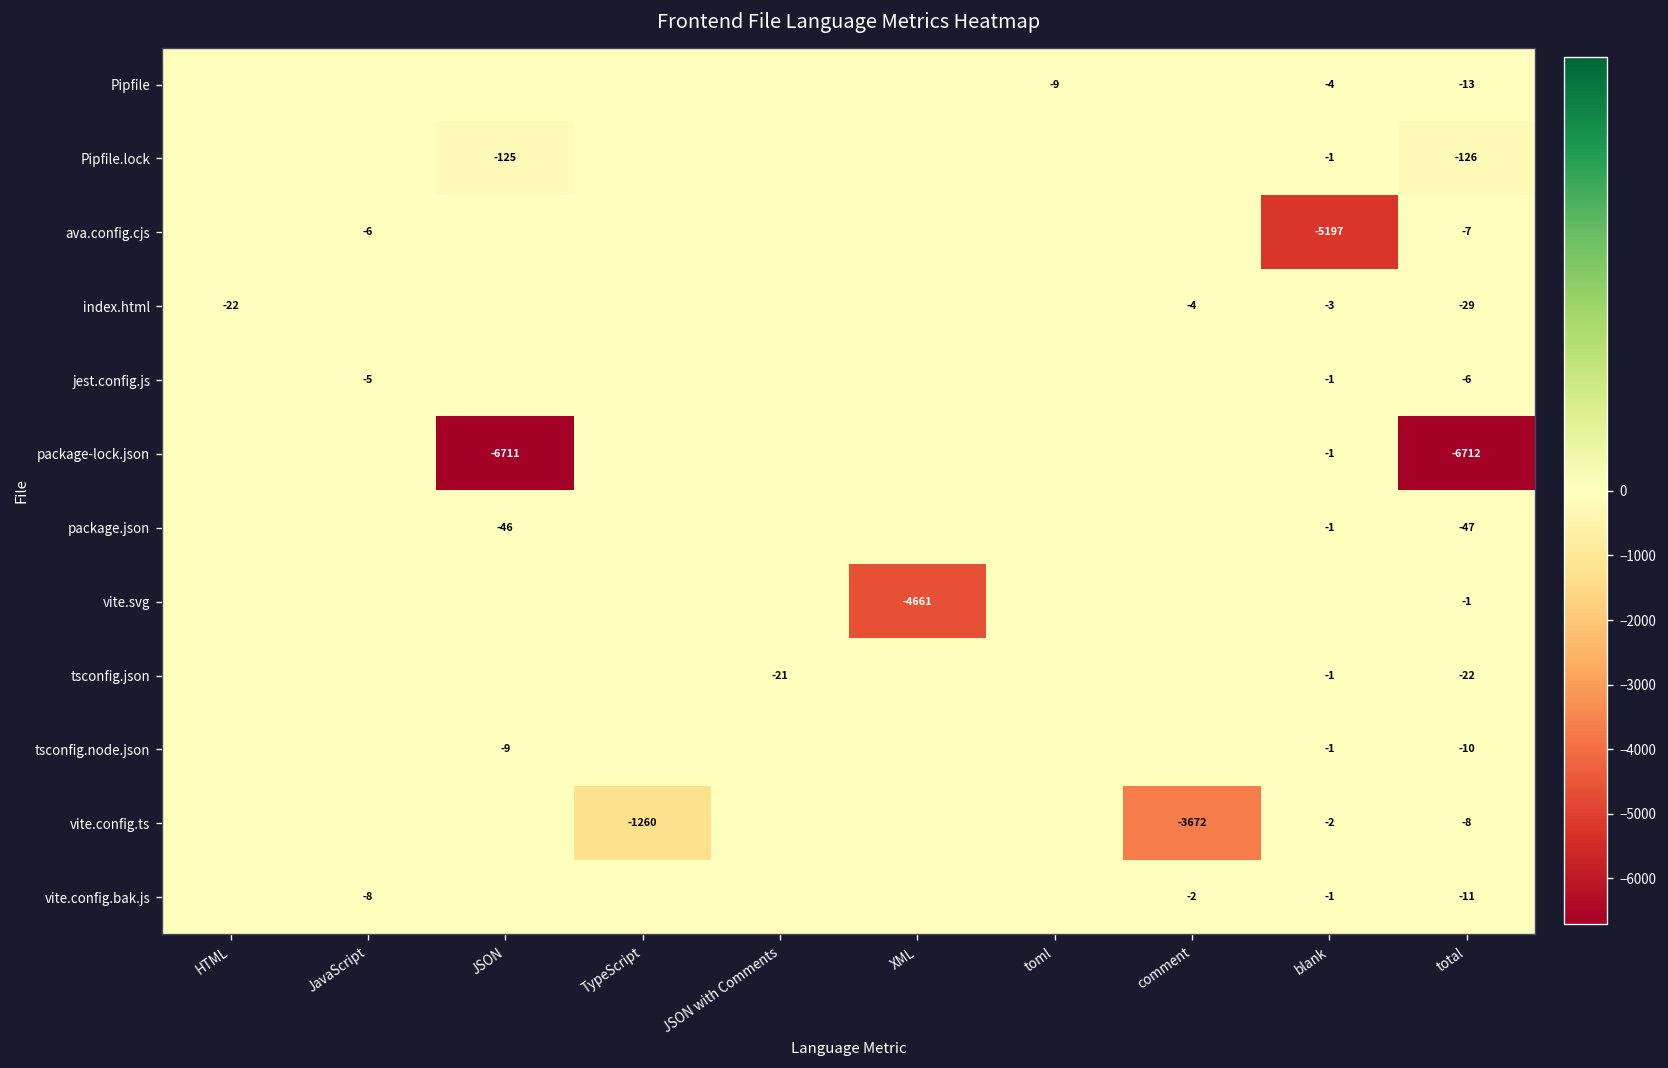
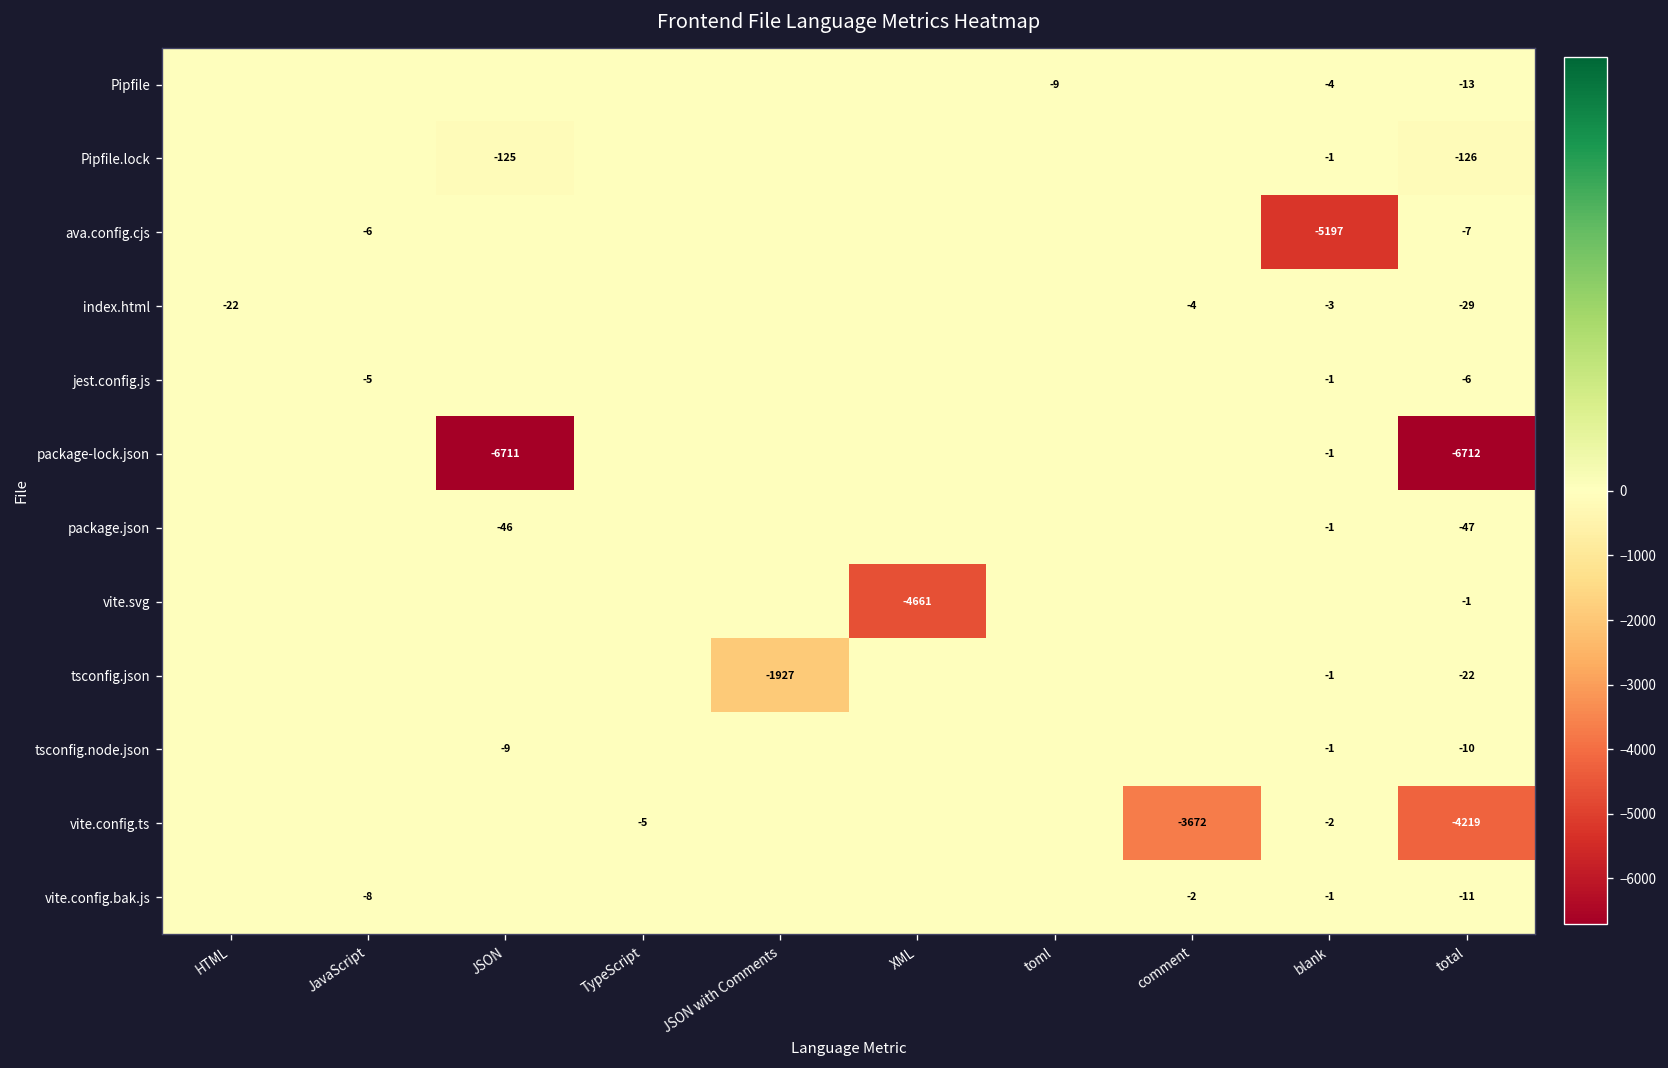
tsconfig.json, JSON with Comments: -21 -> -1927
vite.config.ts, TypeScript: -1260 -> -5
vite.config.ts, total: -8 -> -4219
